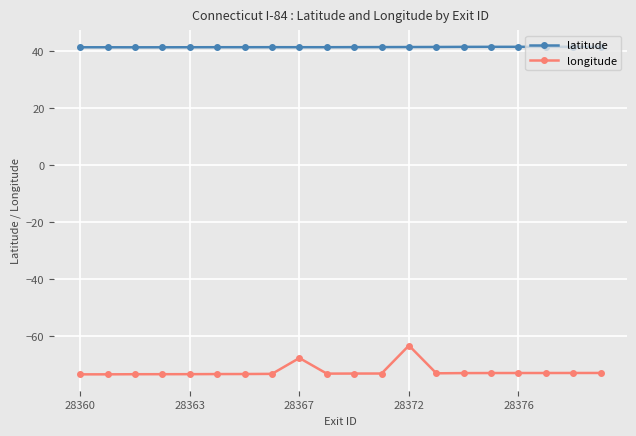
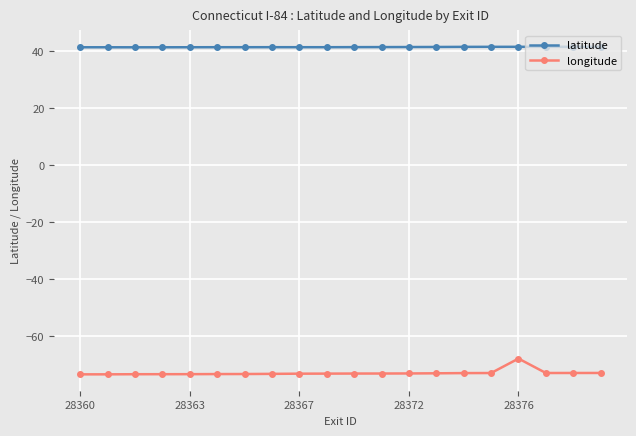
longitude, 28367: -68 -> -73
longitude, 28372: -63 -> -73
longitude, 28376: -73 -> -68
